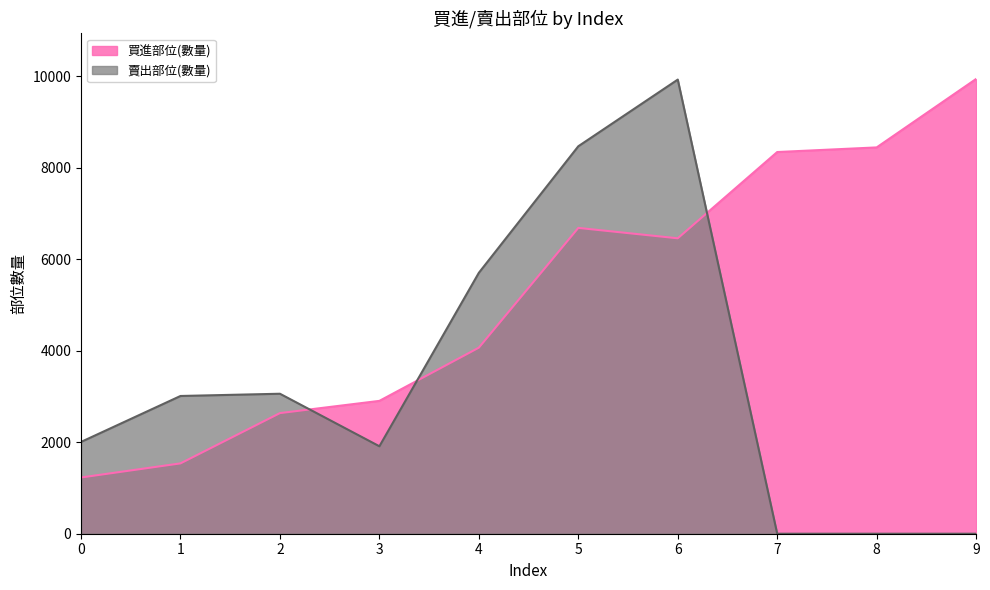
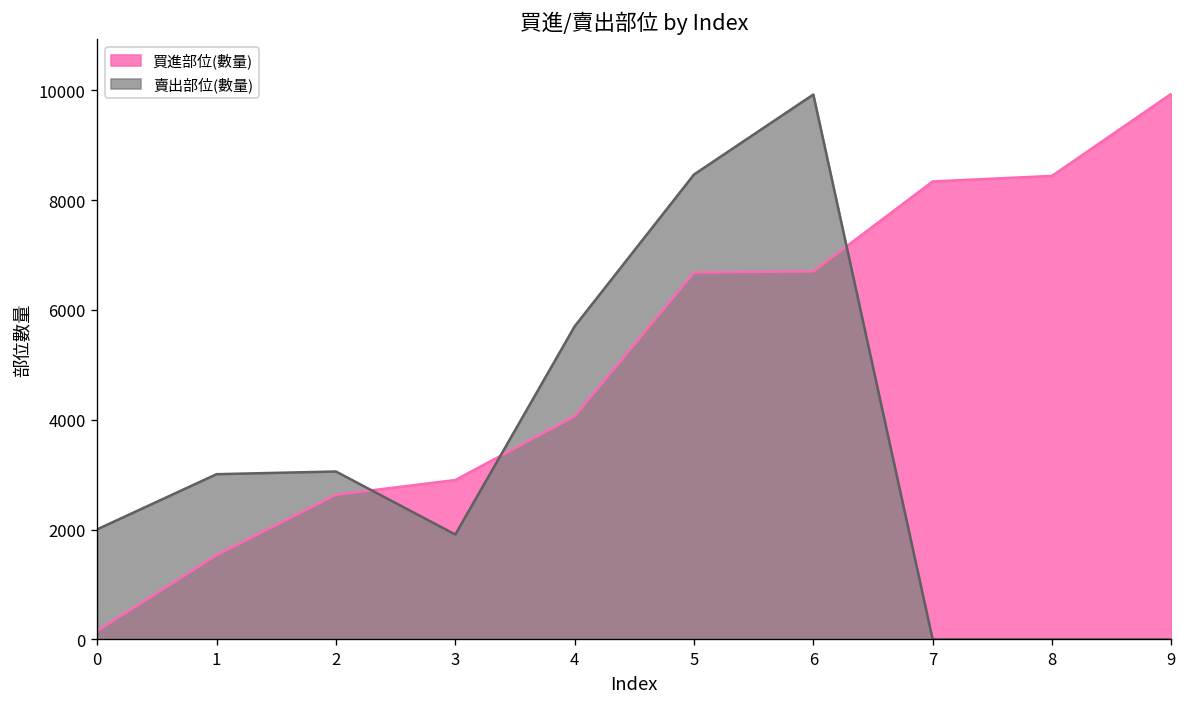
買進部位(數量), 0: 1200 -> 200
買進部位(數量), 6: 6500 -> 6700
